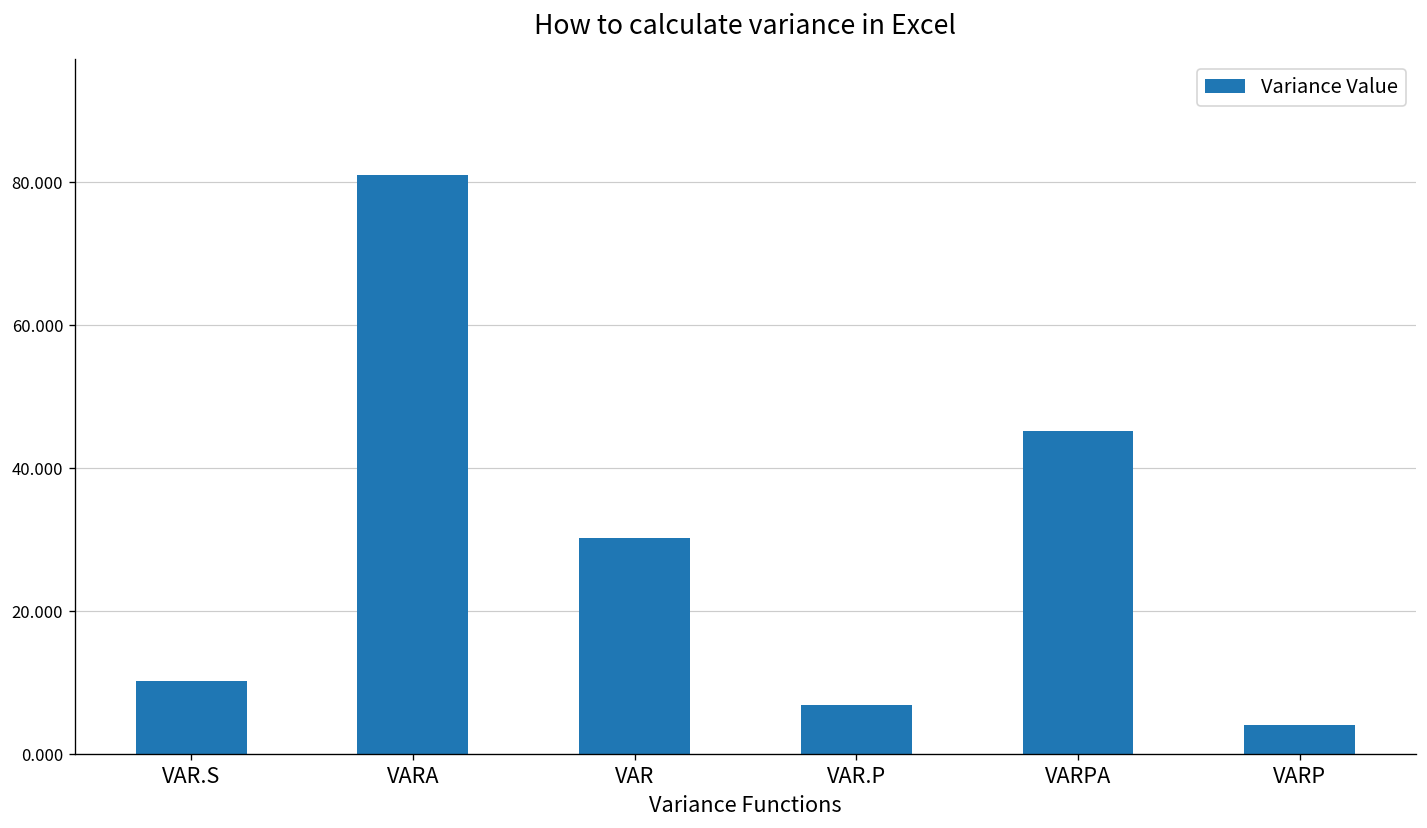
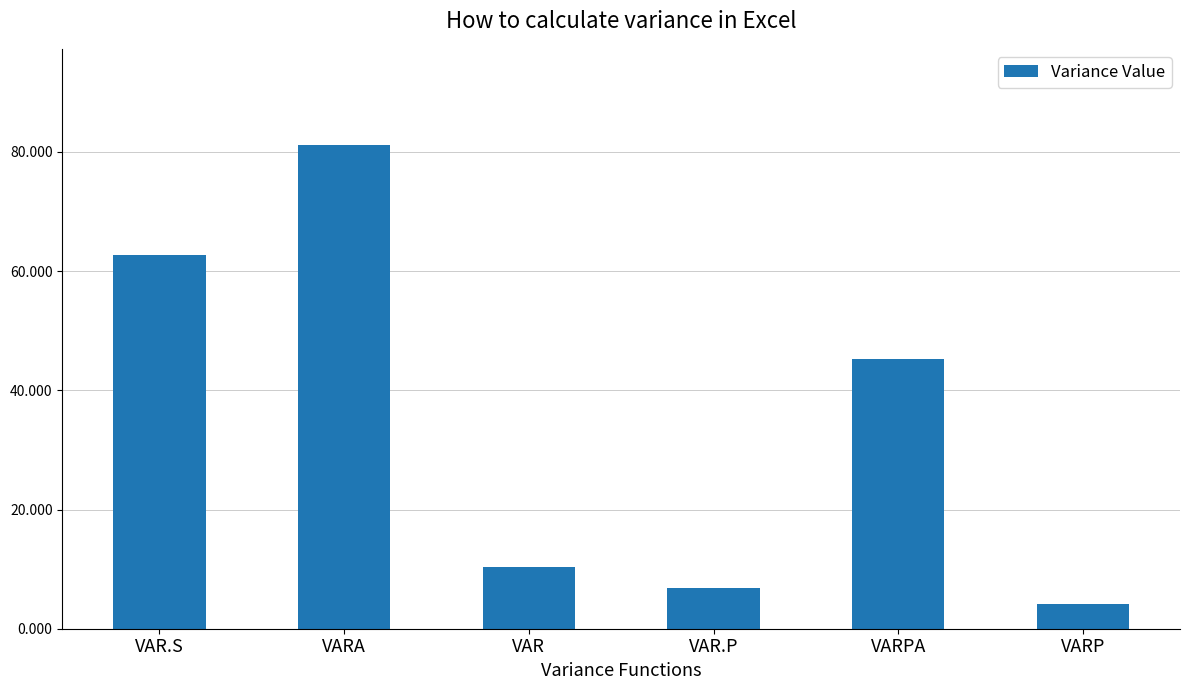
VAR.S: 10 -> 63
VAR: 30 -> 10
